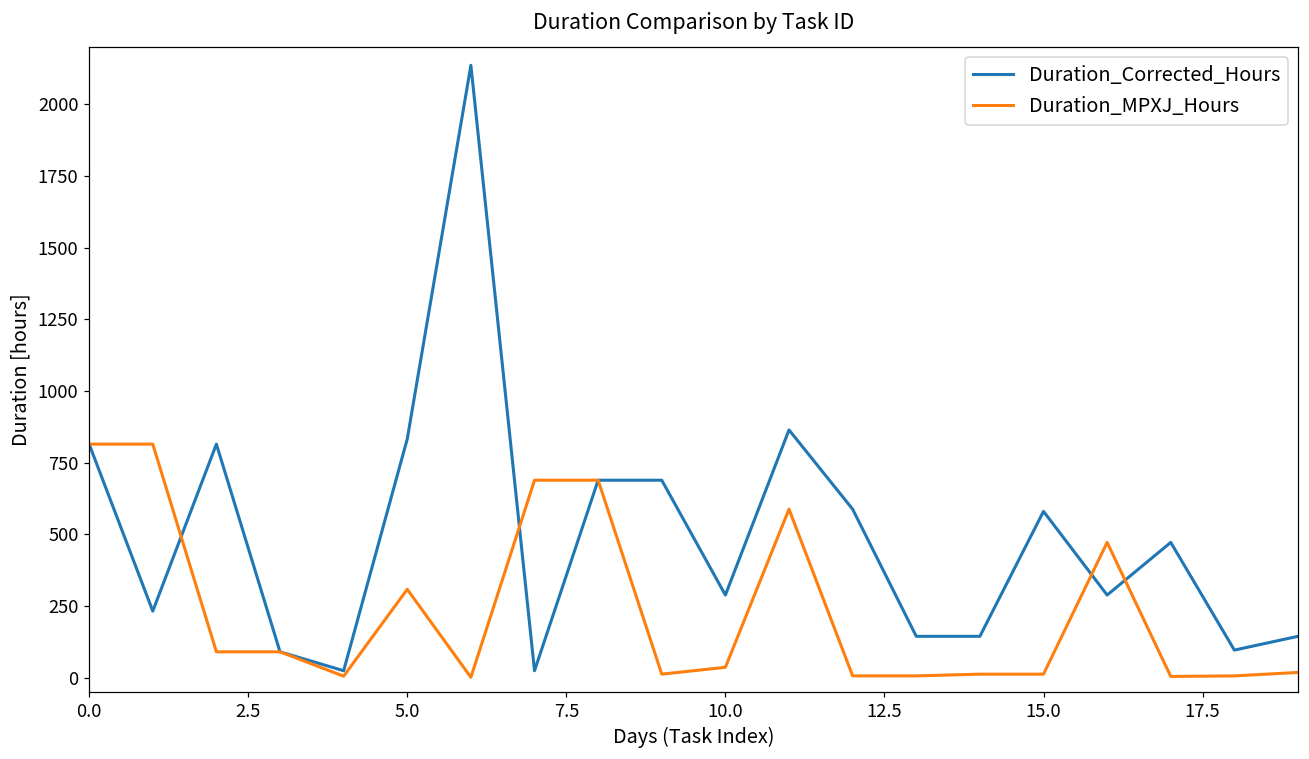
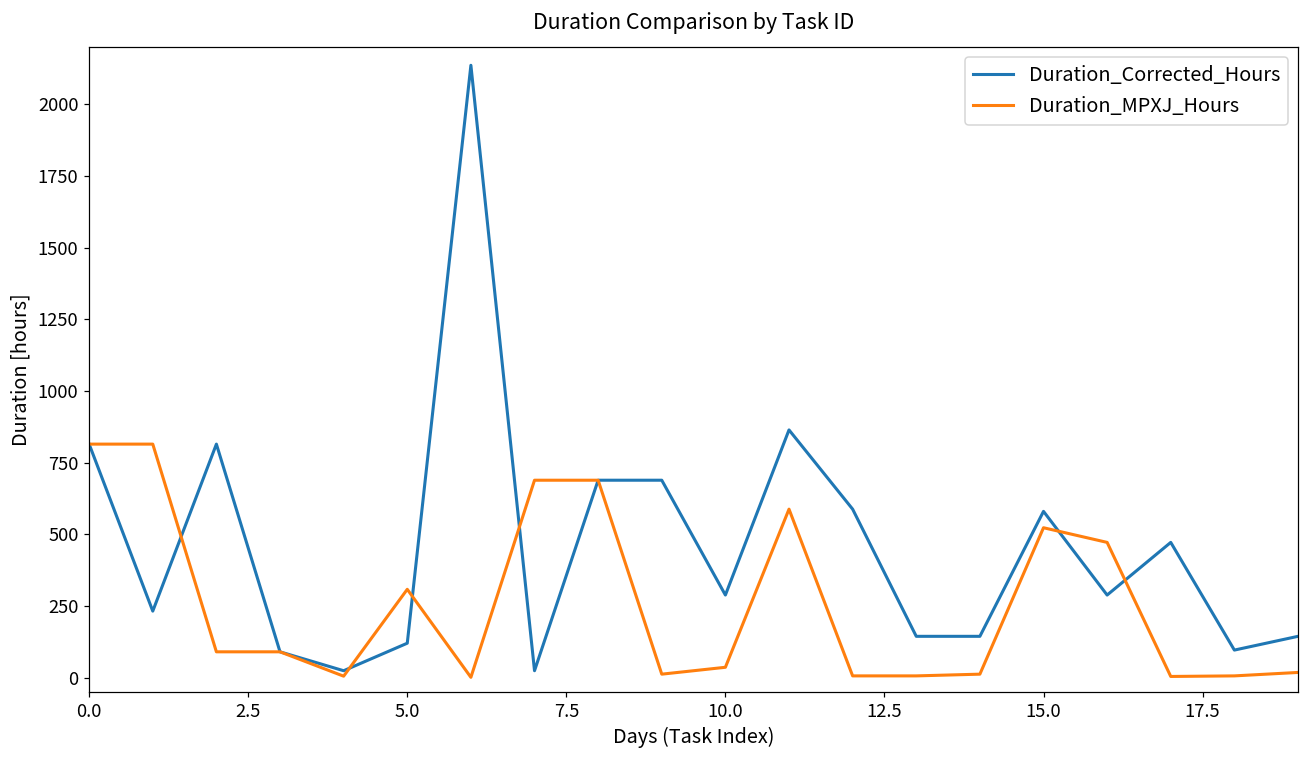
Duration_Corrected_Hours, 5.0: 830 -> 120
Duration_MPXJ_Hours, 15.0: 10 -> 520
